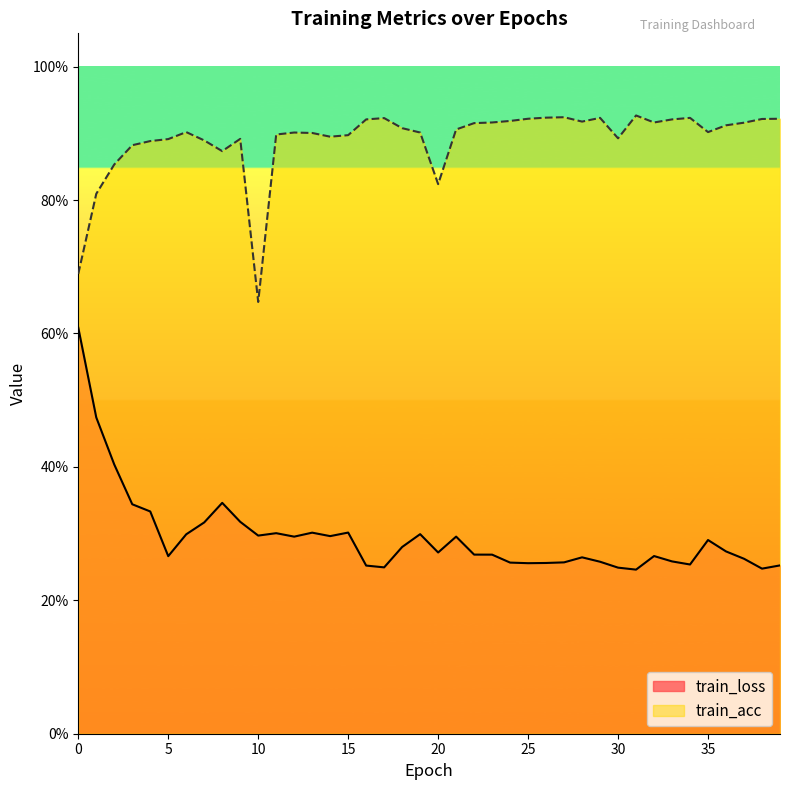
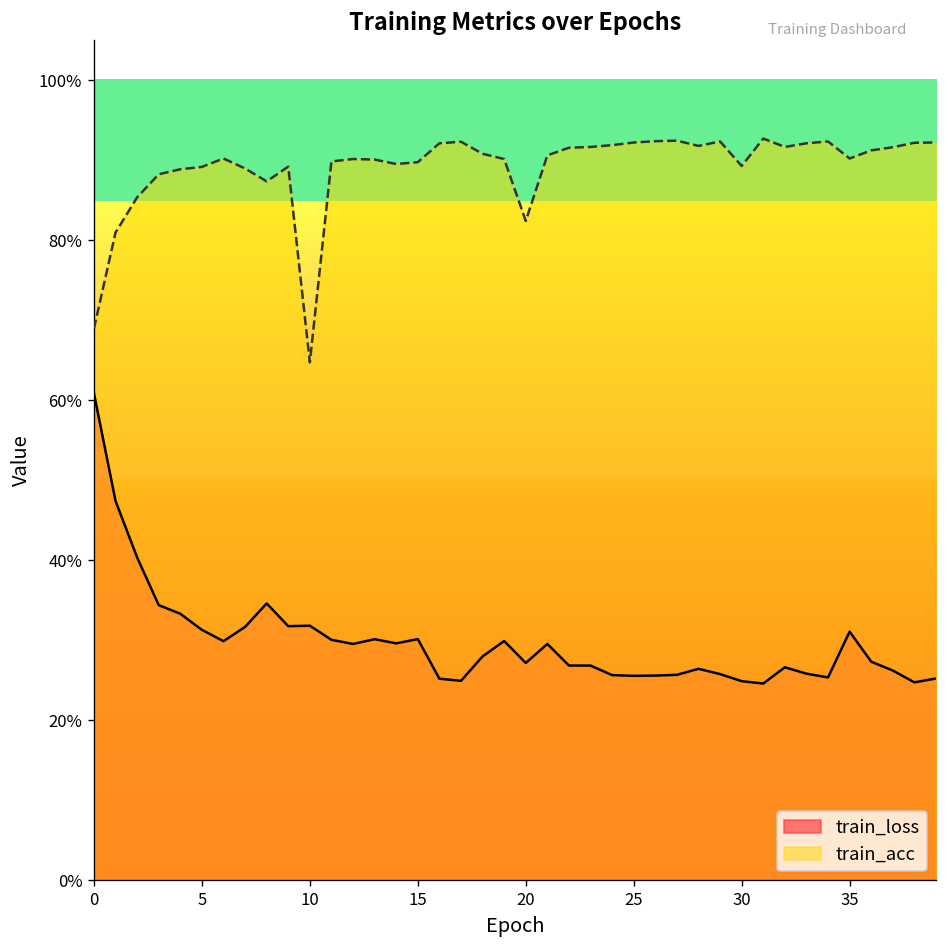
train_loss, 5: 27% -> 31%
train_loss, 10: 30% -> 32%
train_loss, 35: 29% -> 31%
